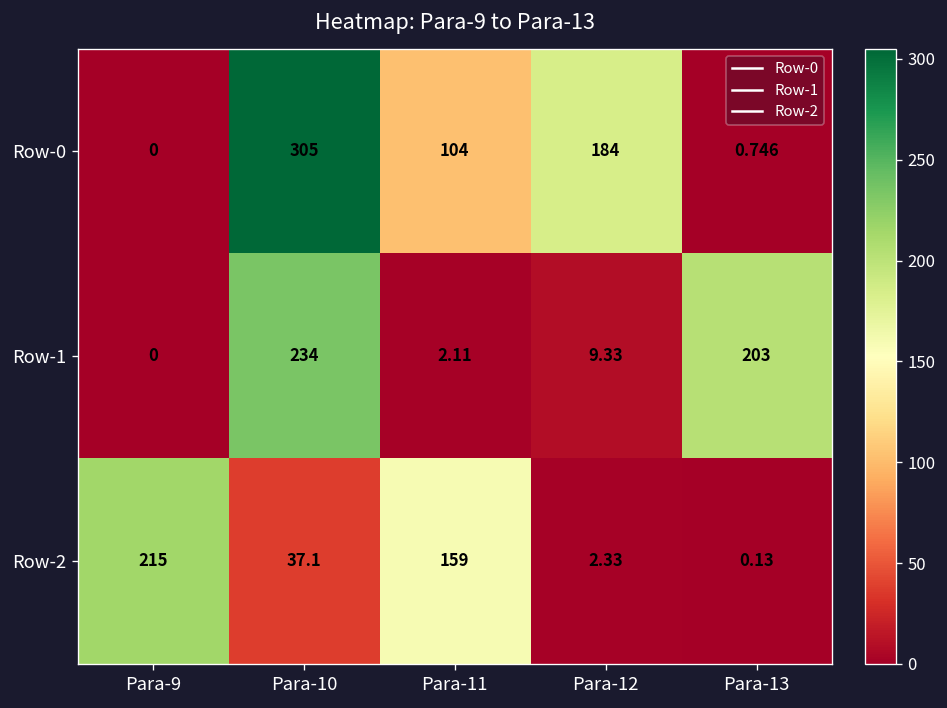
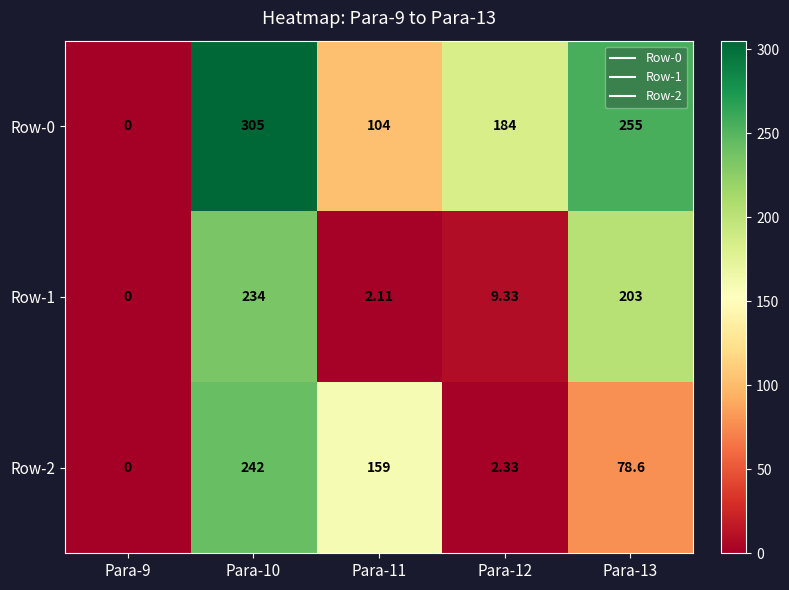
Row-0, Para-13: 0.746 -> 255
Row-2, Para-9: 215 -> 0
Row-2, Para-10: 37.1 -> 242
Row-2, Para-13: 0.13 -> 78.6
